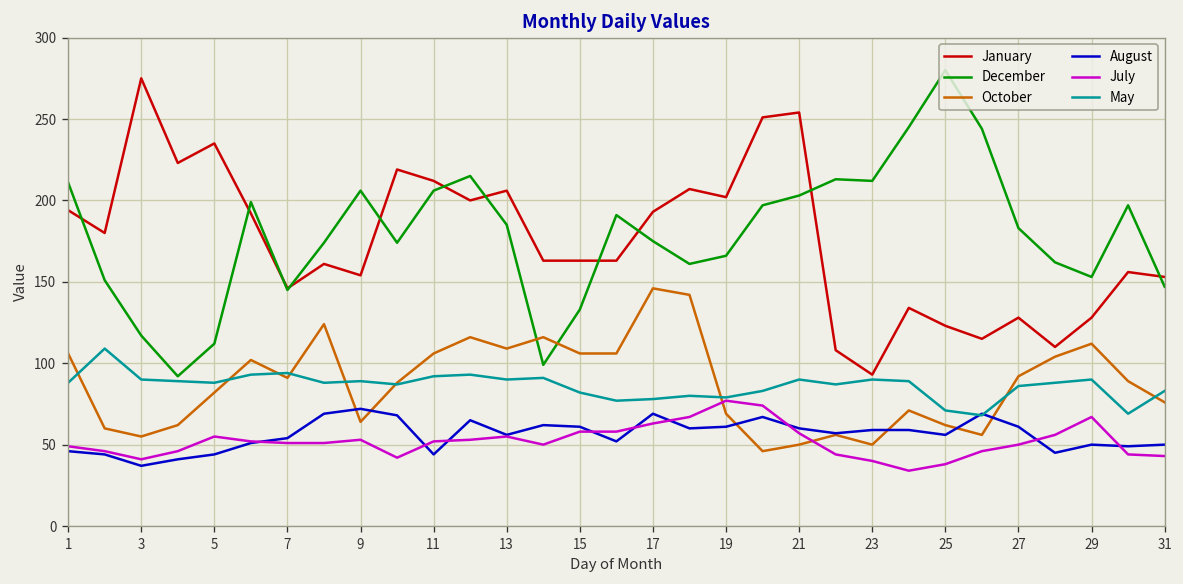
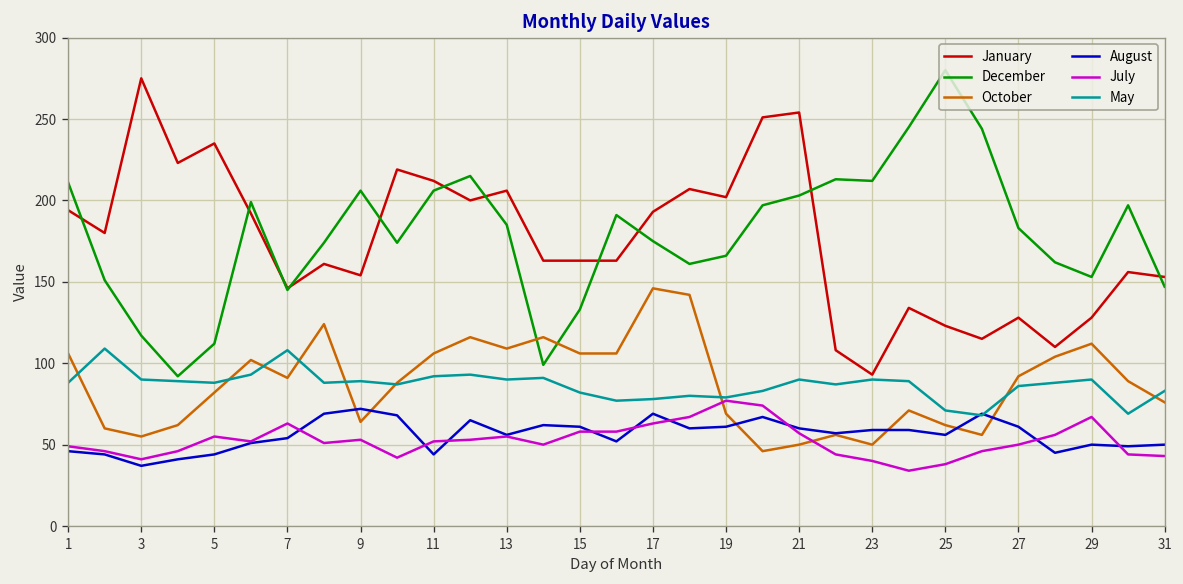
July, 7: 51 -> 63
May, 7: 94 -> 108
